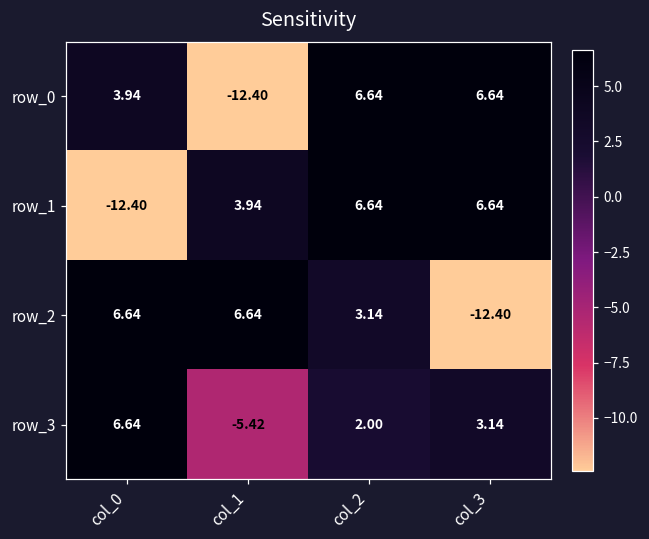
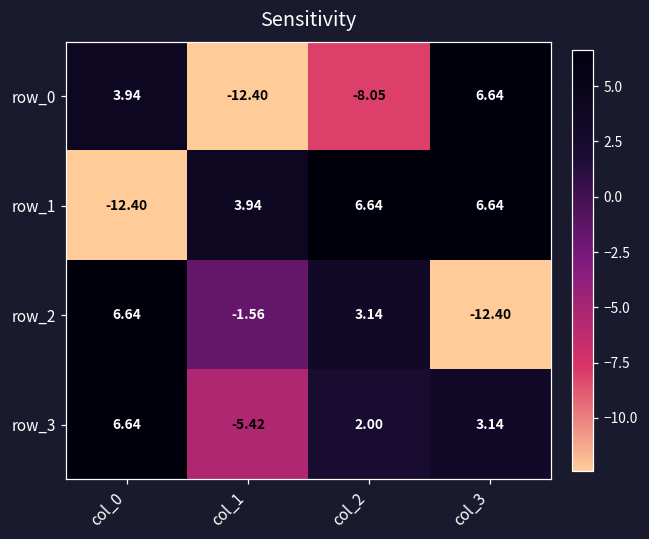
row_0, col_2: 6.64 -> -8.05
row_2, col_1: 6.64 -> -1.56
